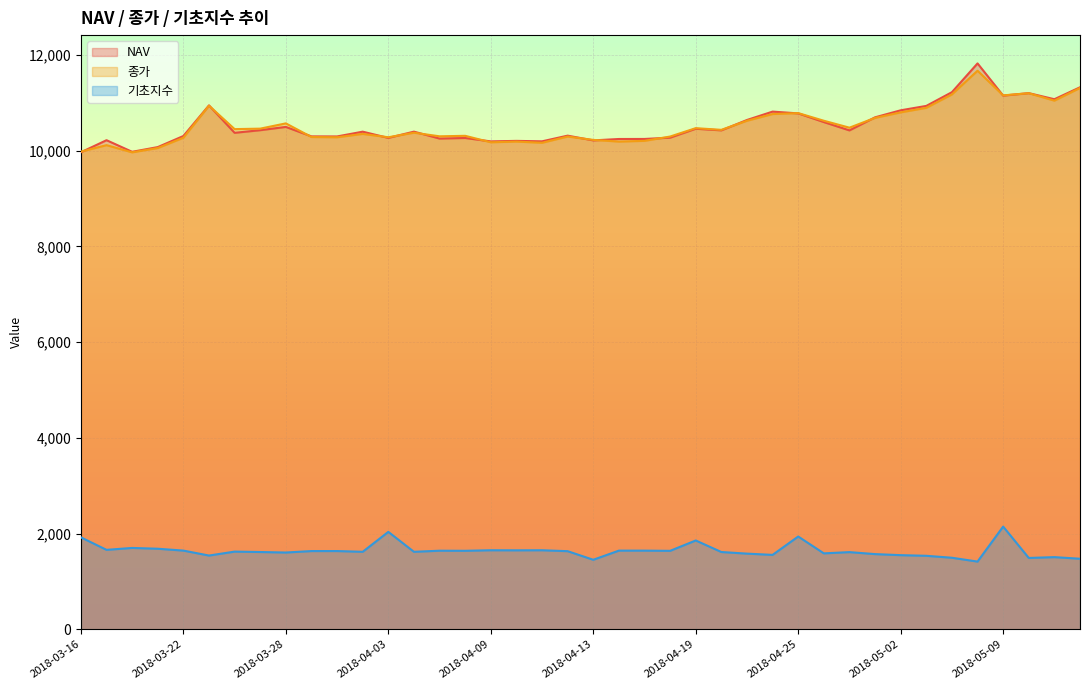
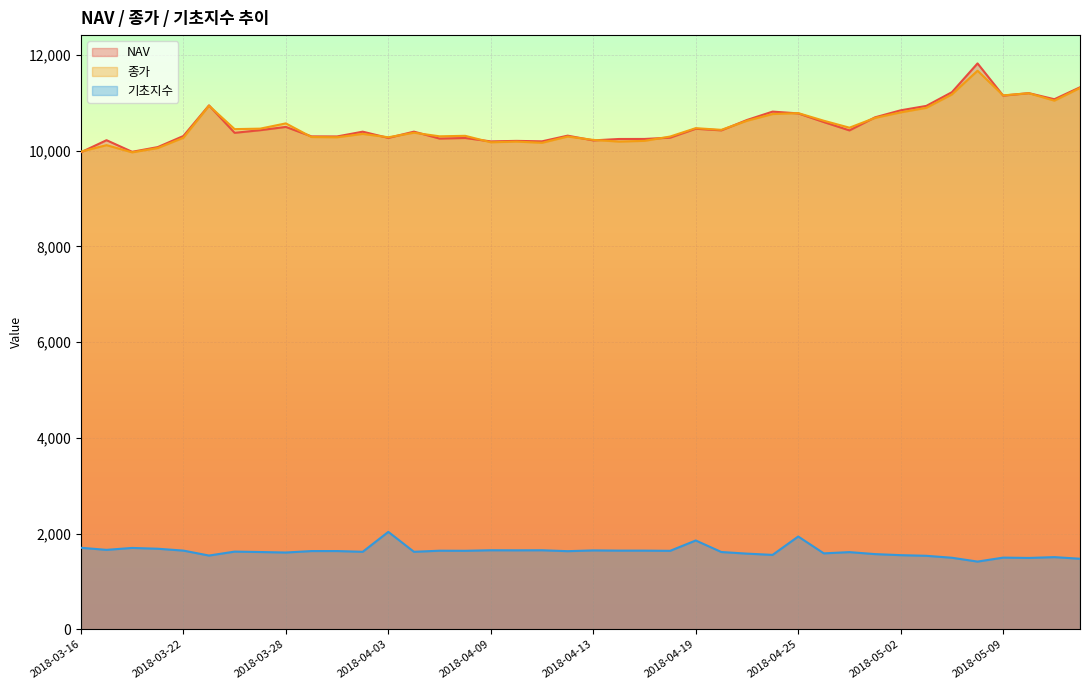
기초지수, 2018-03-16: 1,900 -> 1,700
기초지수, 2018-04-13: 1,500 -> 1,600
기초지수, 2018-05-09: 2,100 -> 1,500
